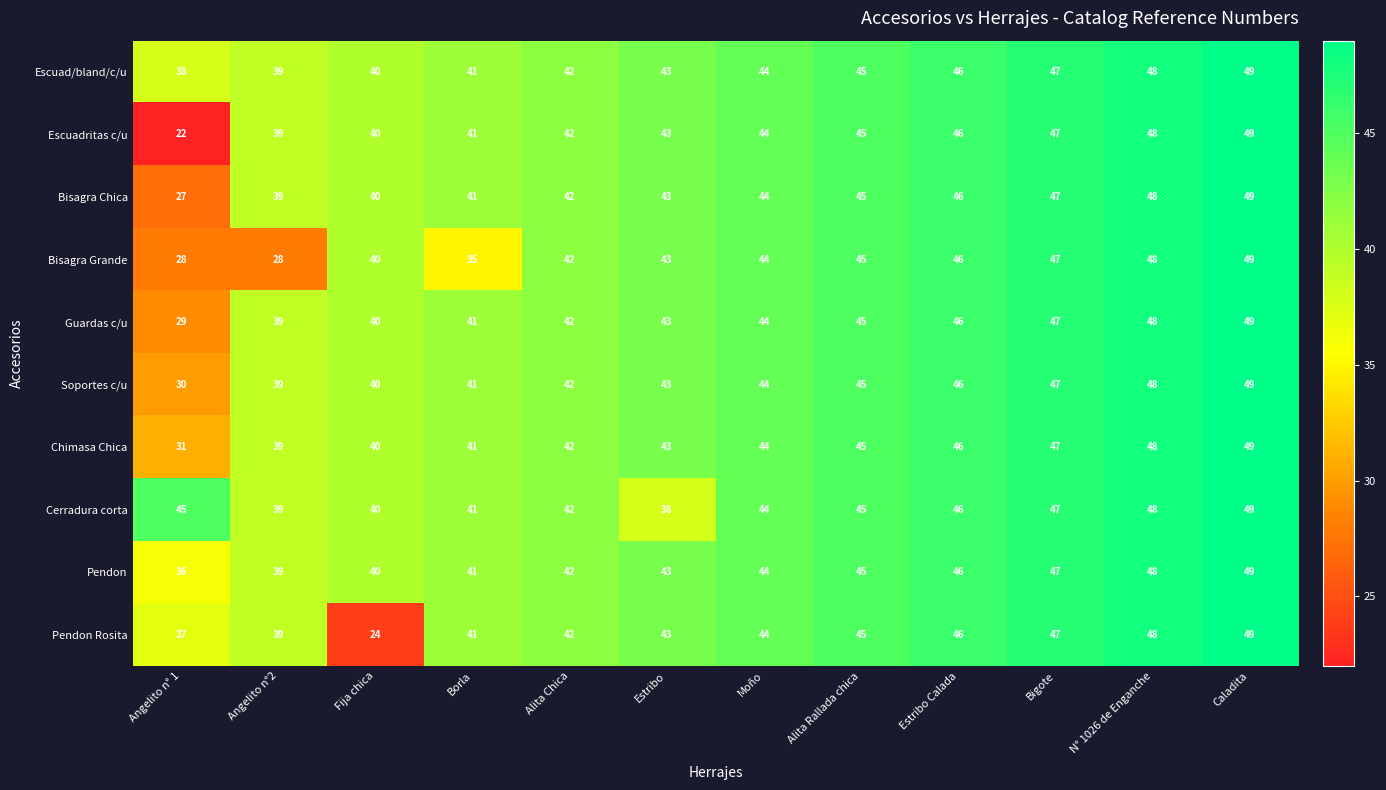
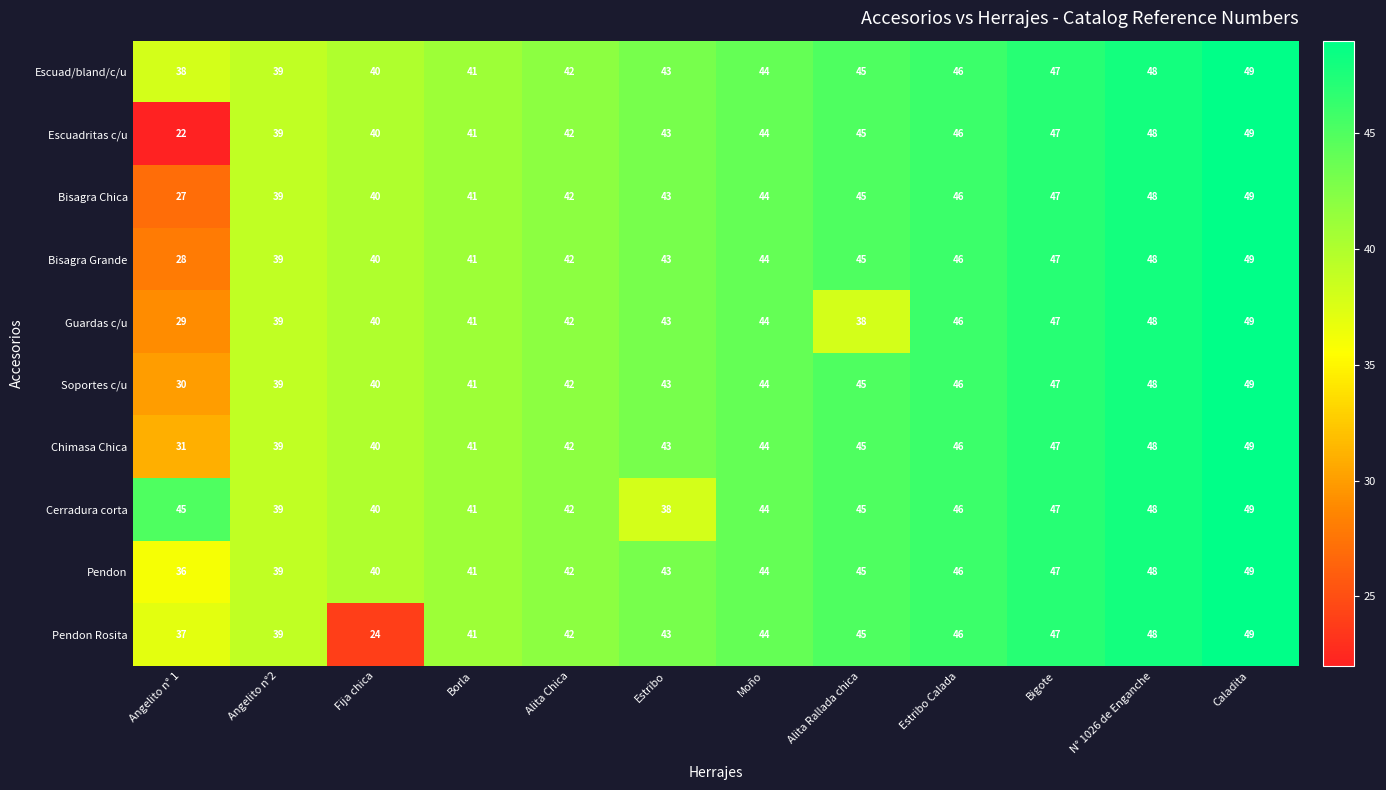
Bisagra Grande, Angelito n°2: 28 -> 39
Bisagra Grande, Borla: 35 -> 41
Guardas c/u, Alita Rallada chica: 45 -> 38
